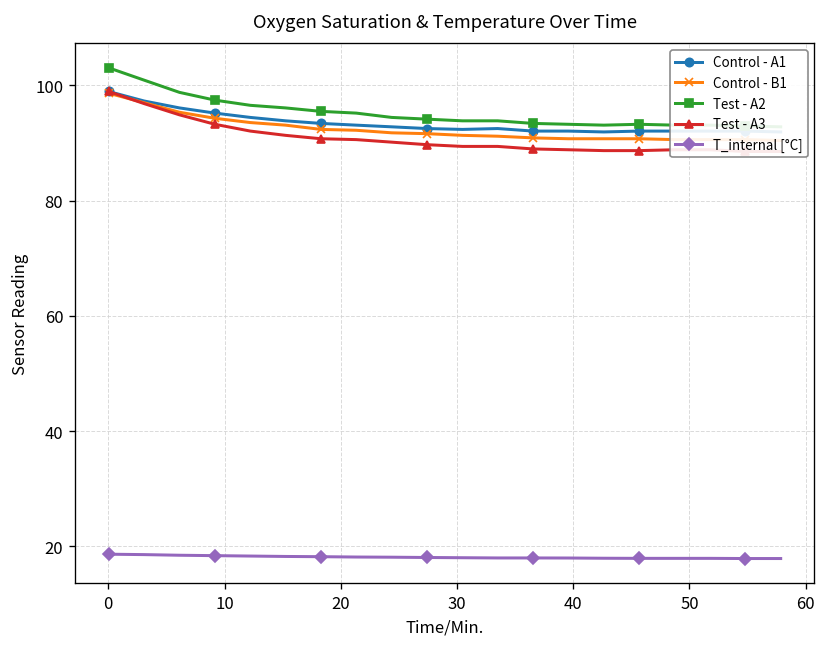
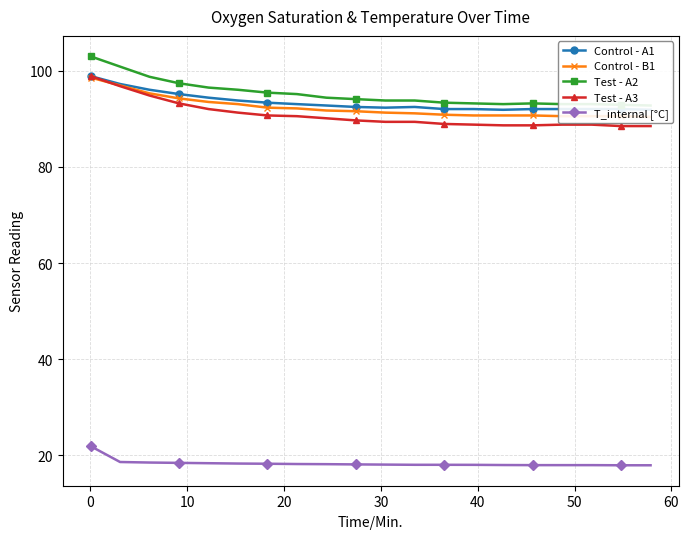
T_internal [°C], 0: 19 -> 22
